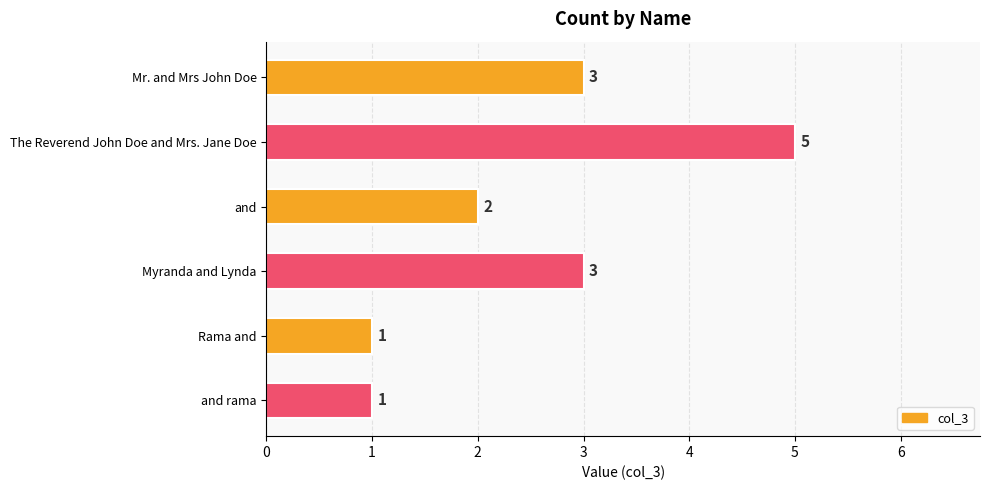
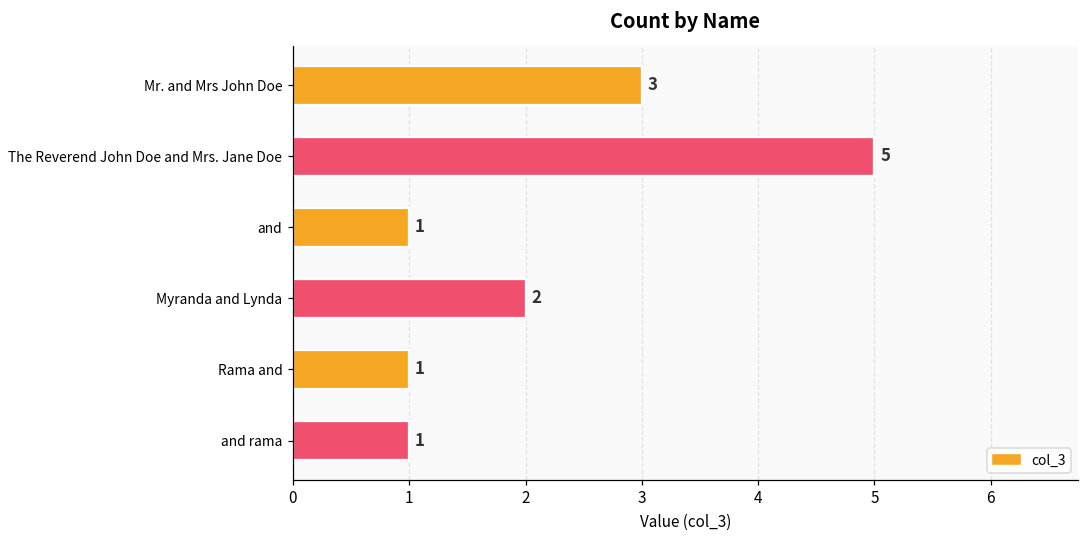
and: 2 -> 1
Myranda and Lynda: 3 -> 2
